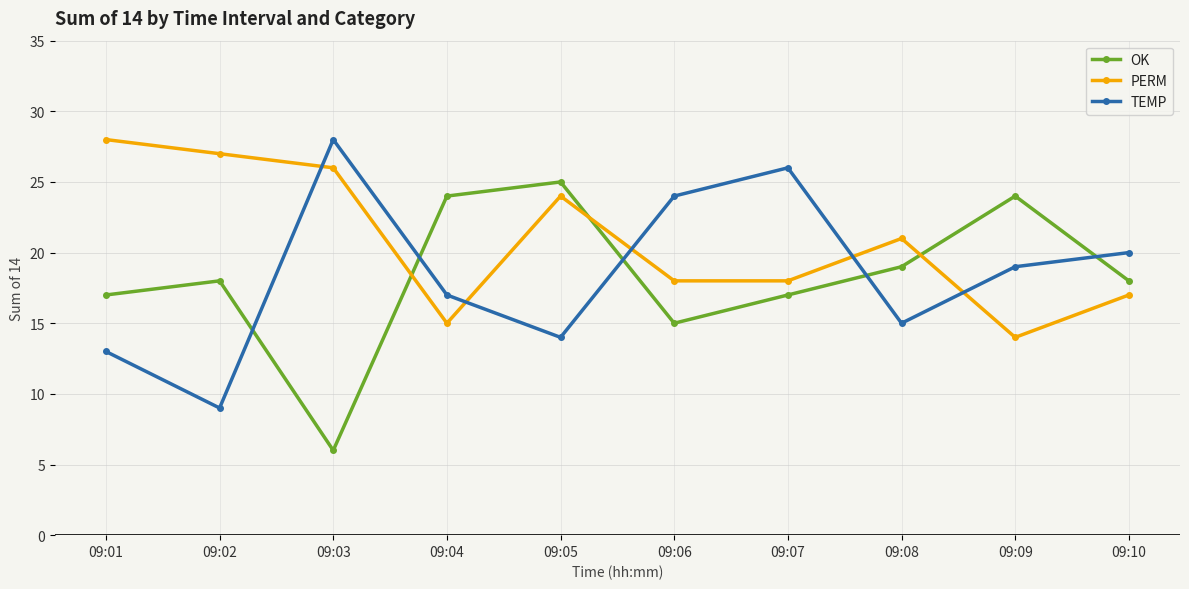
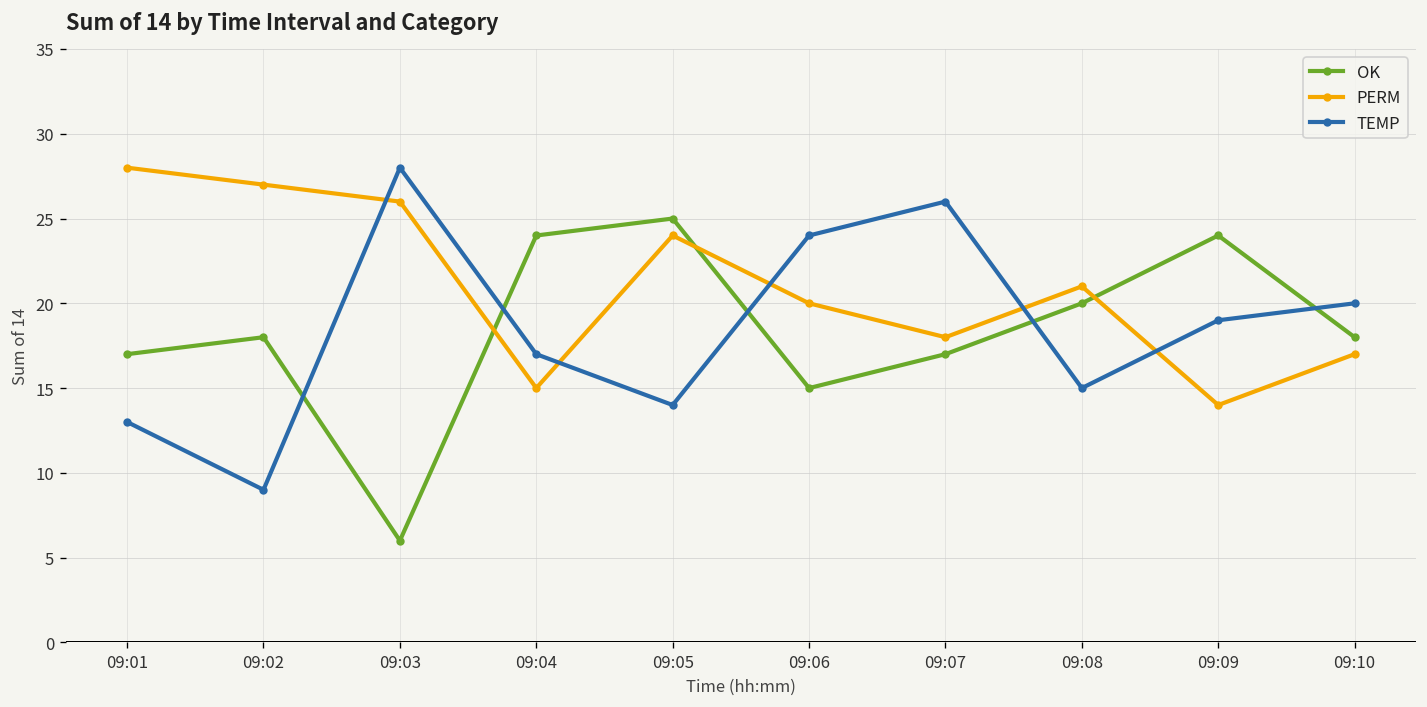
PERM, 09:06: 18 -> 20
OK, 09:08: 19 -> 20
